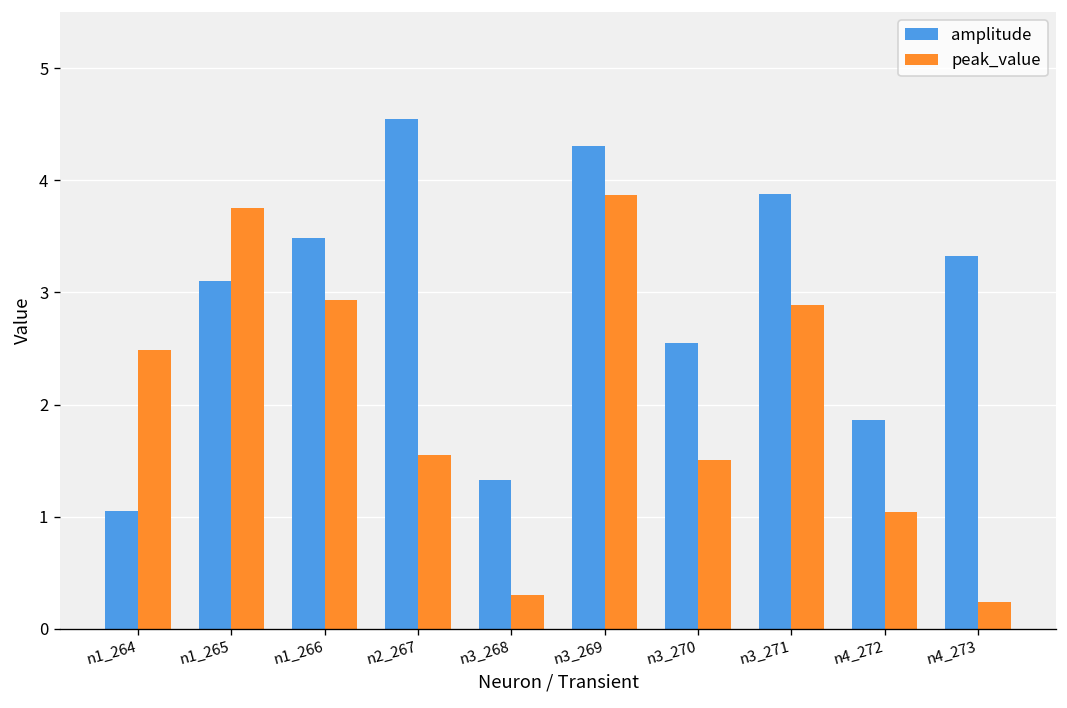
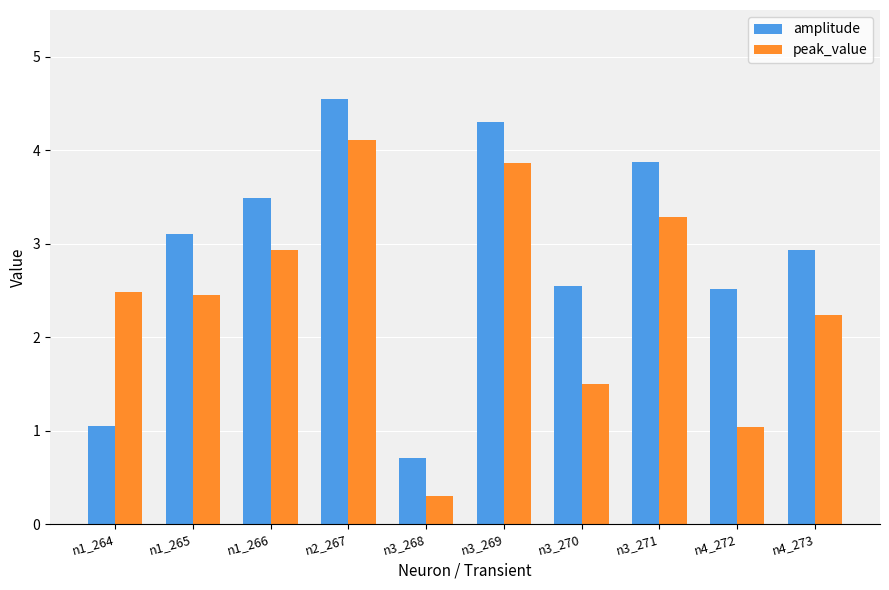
peak_value, n1_265: 3.7 -> 2.4
peak_value, n2_267: 1.6 -> 4.1
amplitude, n3_268: 1.3 -> 0.7
peak_value, n3_271: 2.9 -> 3.3
amplitude, n4_272: 1.9 -> 2.5
amplitude, n4_273: 3.3 -> 2.9
peak_value, n4_273: 0.2 -> 2.2
